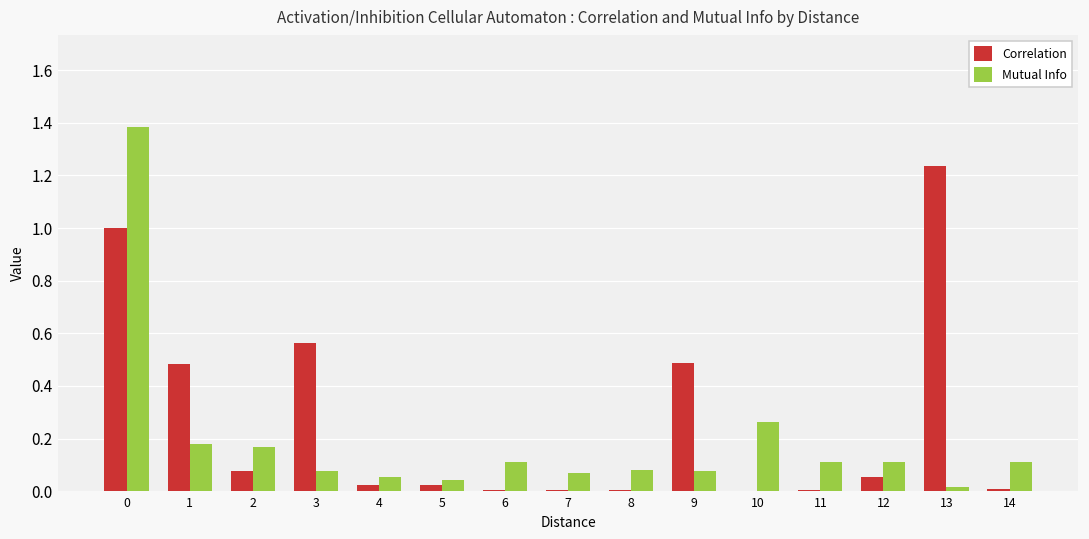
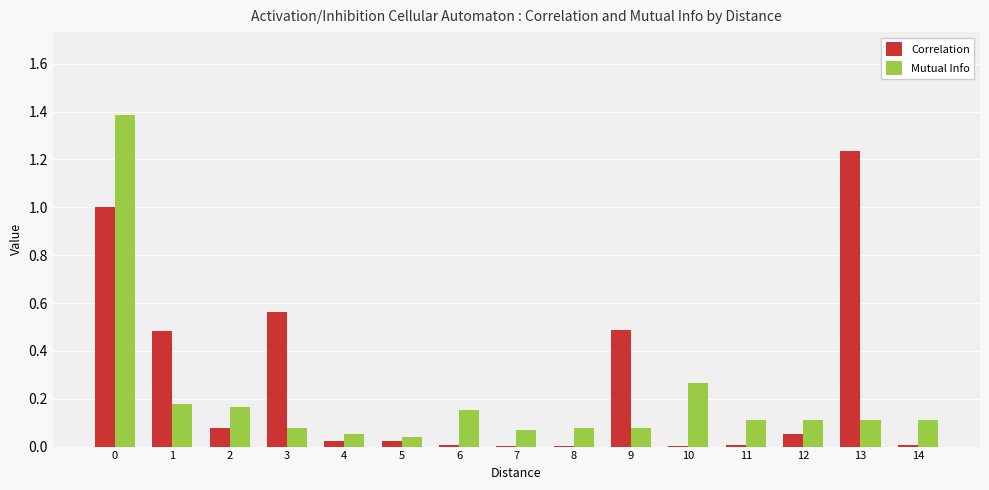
Mutual Info, 6: 0.11 -> 0.15
Mutual Info, 13: 0.02 -> 0.11
